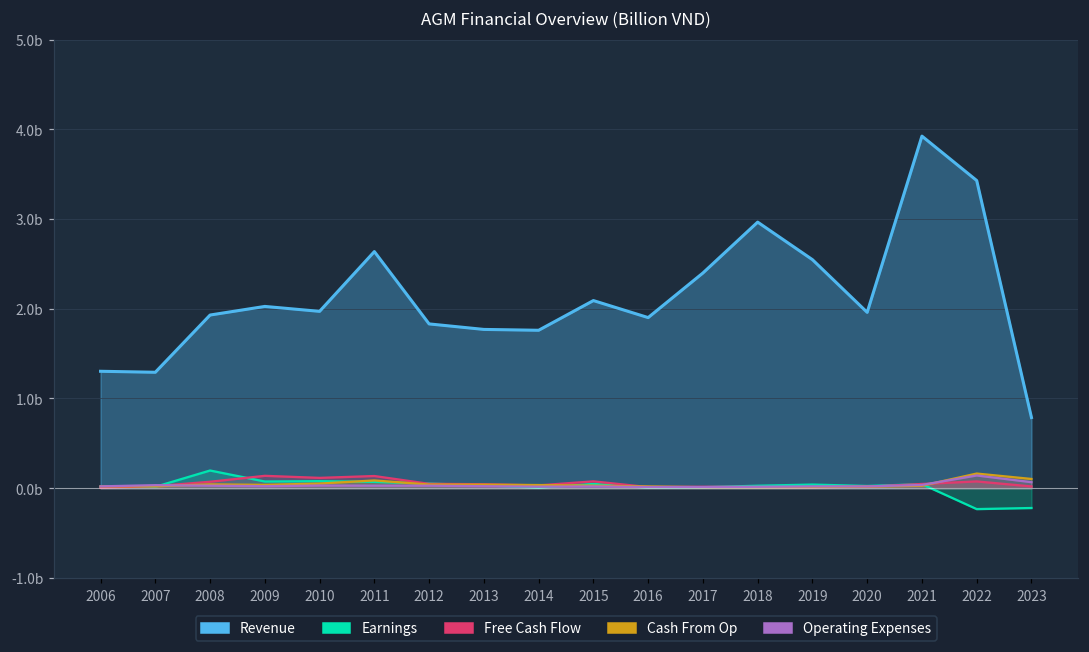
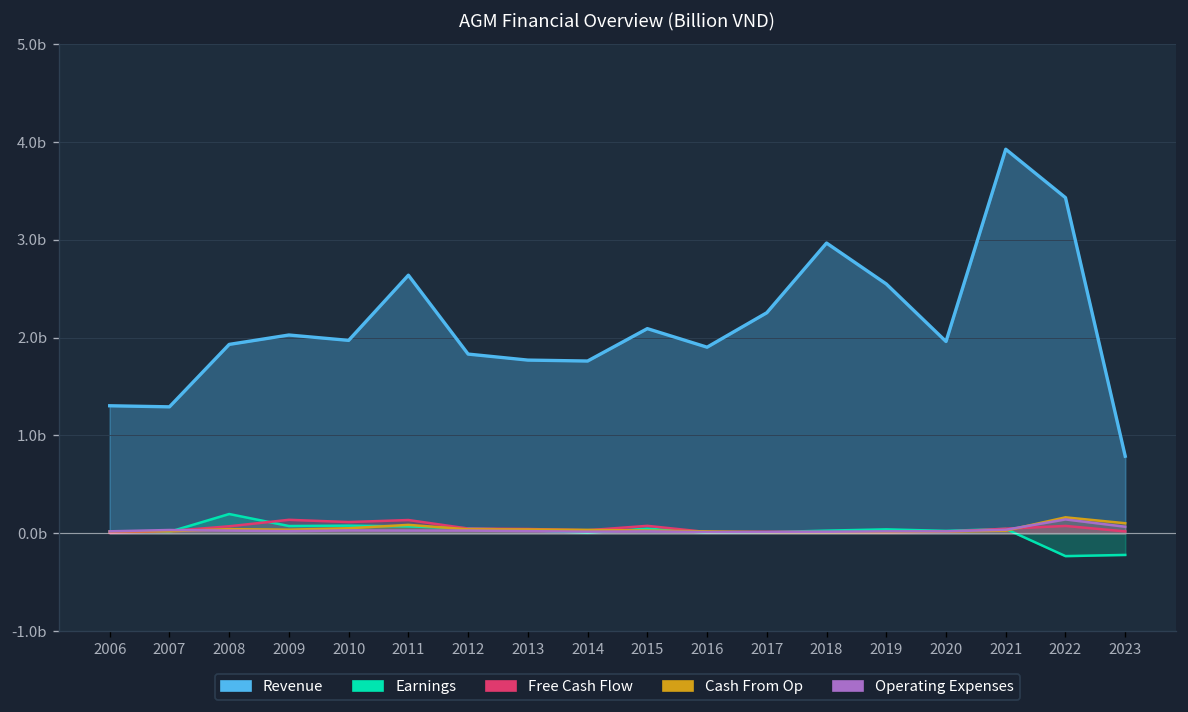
Revenue, 2017: 2.4b -> 2.3b
